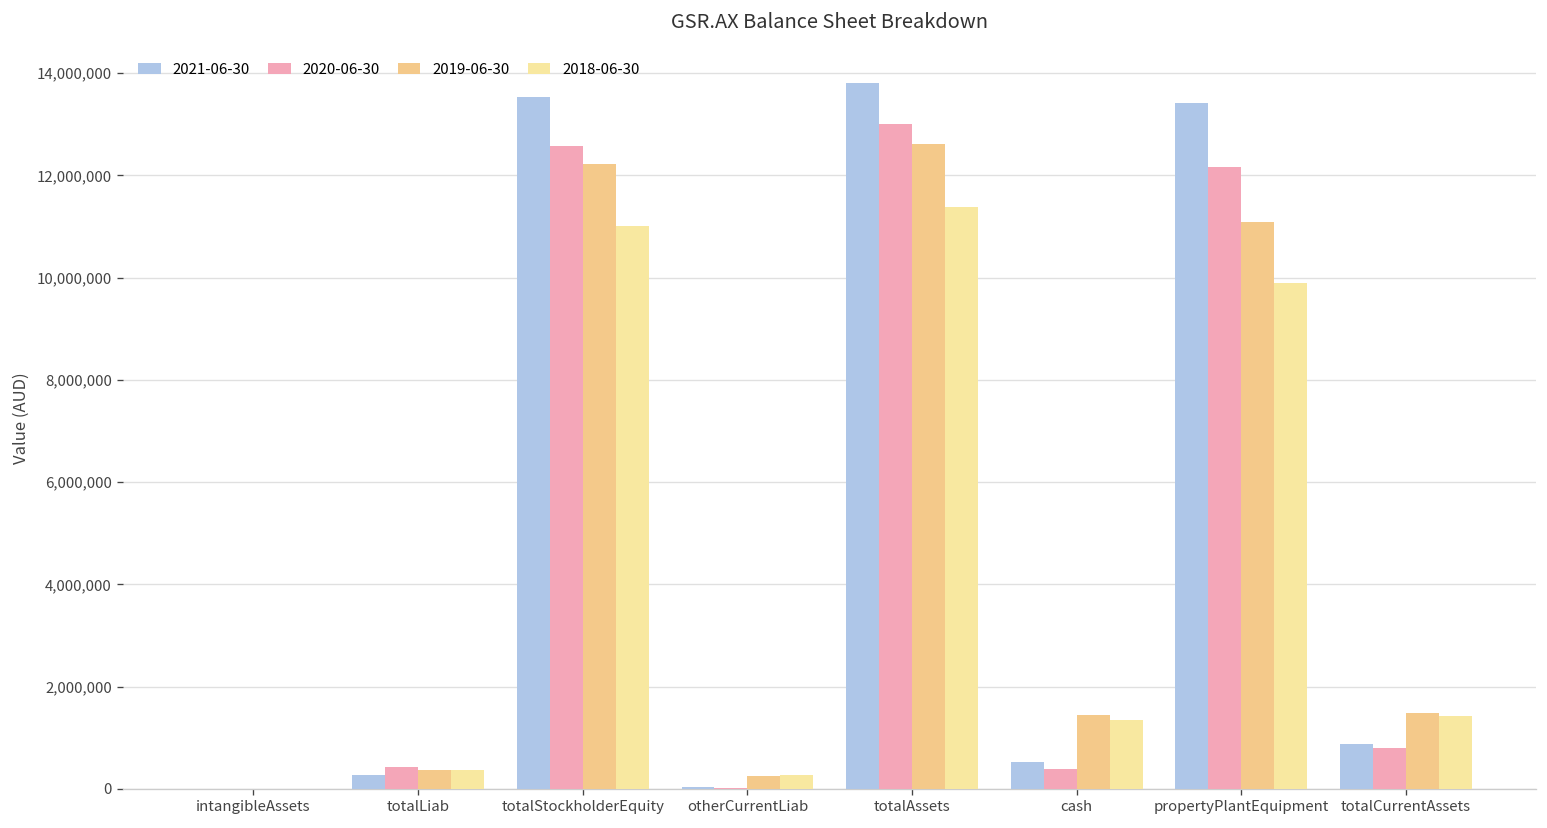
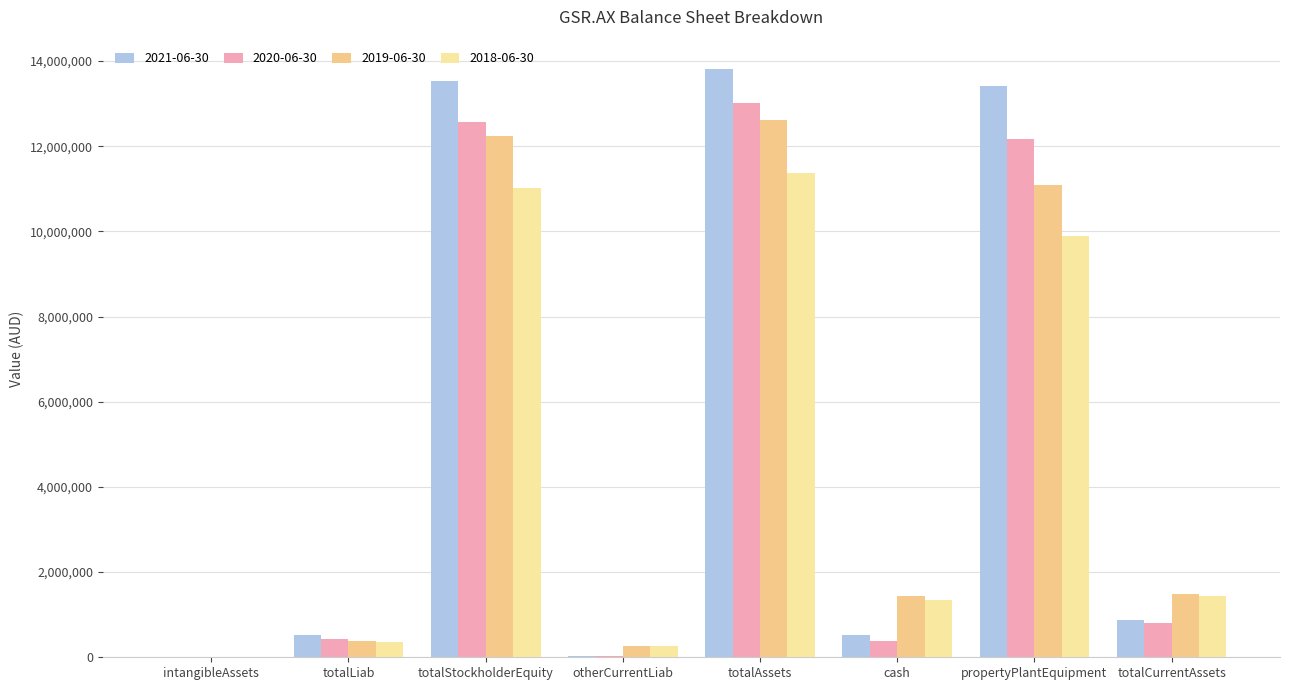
2021-06-30, totalLiab: 300,000 -> 500,000
